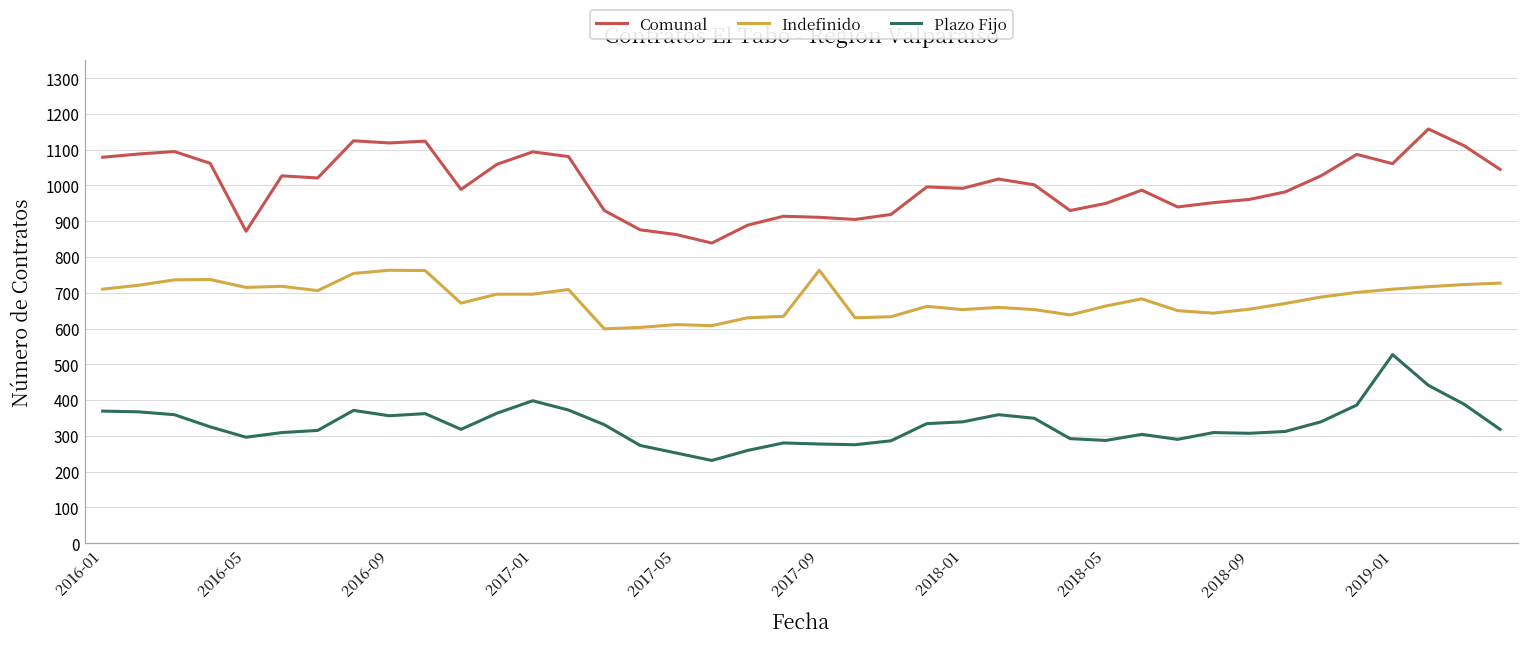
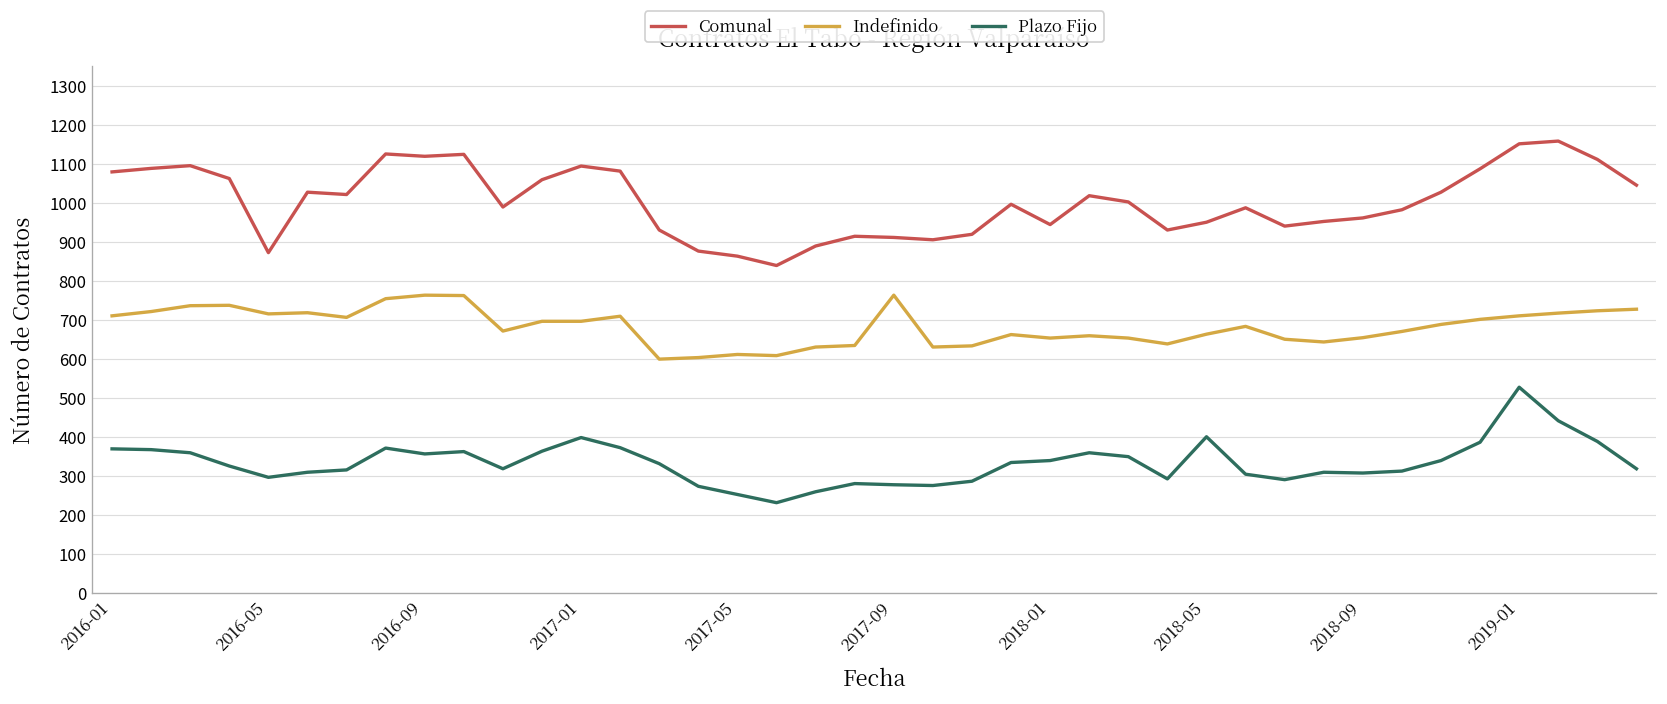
Comunal, 2018-01: 990 -> 940
Plazo Fijo, 2018-05: 290 -> 400
Comunal, 2019-01: 1060 -> 1150
